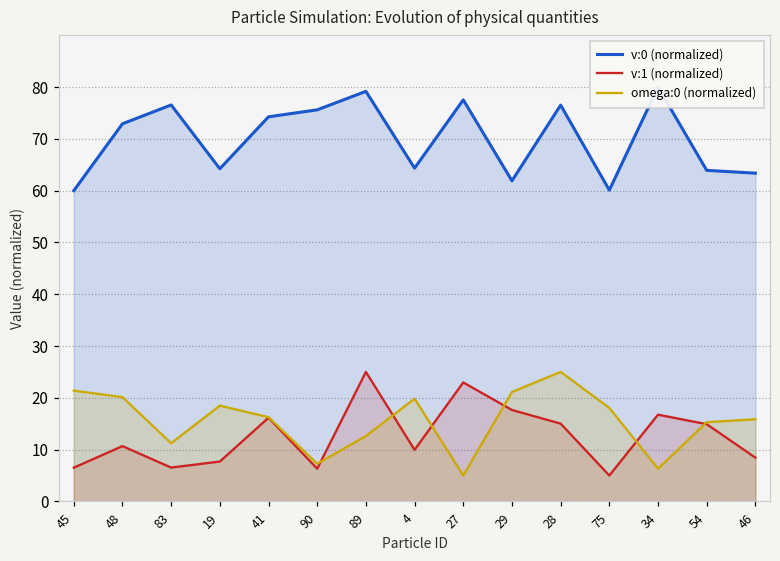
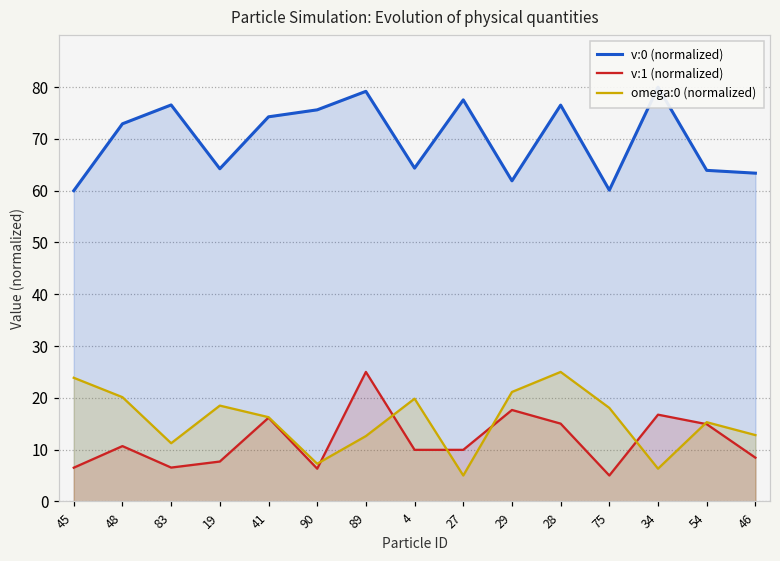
omega:0 (normalized), 45: 21 -> 24
v:1 (normalized), 27: 23 -> 10
omega:0 (normalized), 46: 16 -> 13
